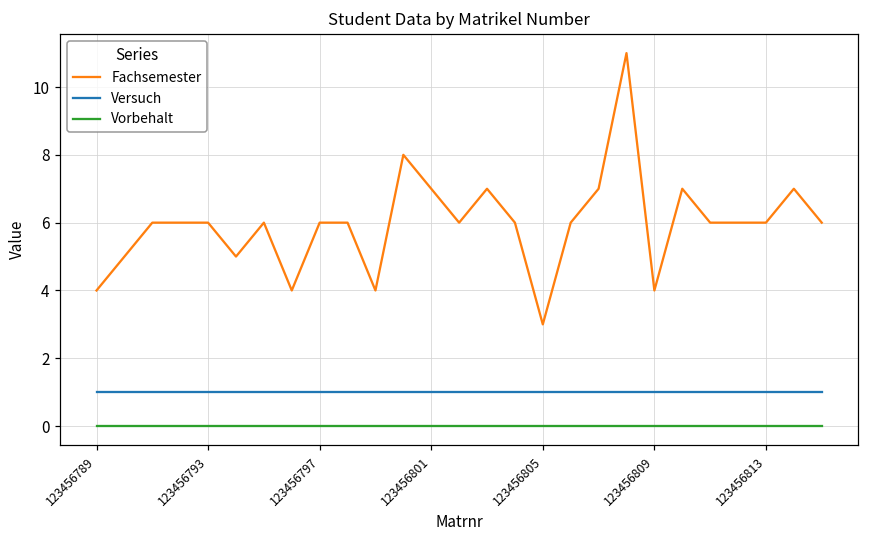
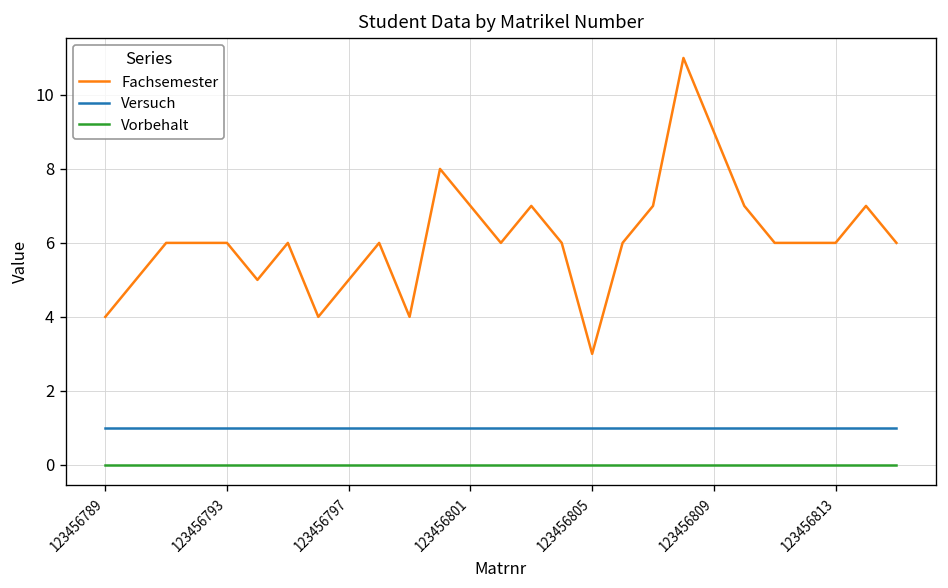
Fachsemester, 123456797: 6 -> 5
Fachsemester, 123456809: 4 -> 9
